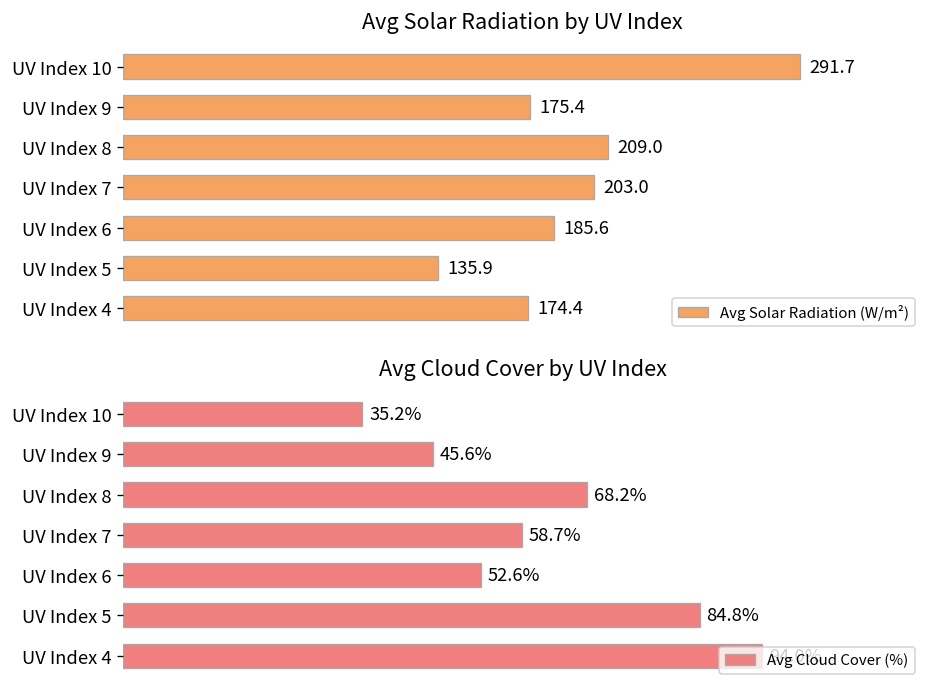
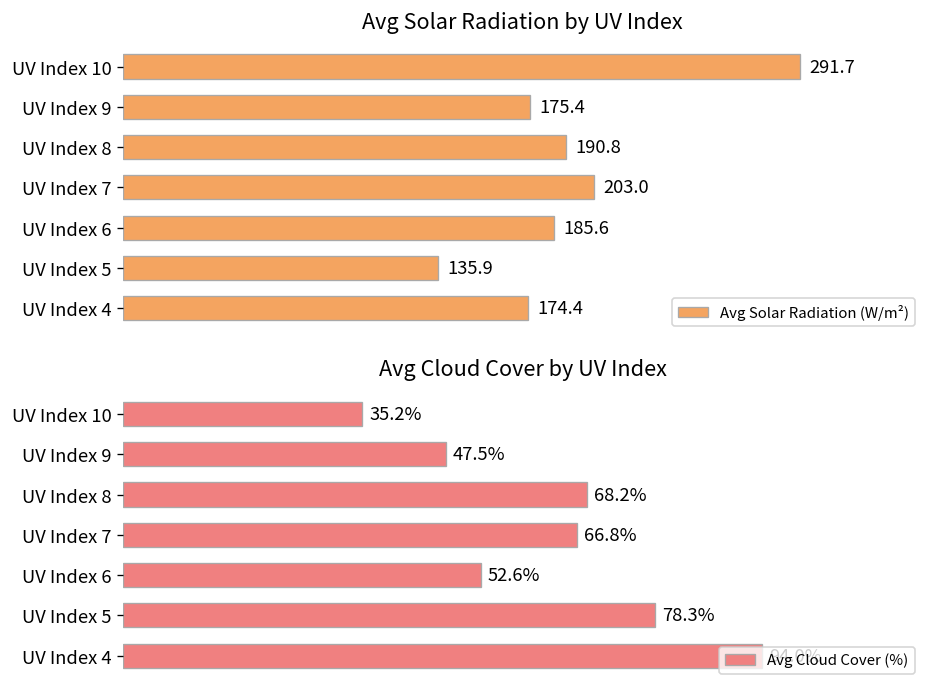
Avg Solar Radiation by UV Index, UV Index 8: 209.0 -> 190.8
Avg Cloud Cover by UV Index, UV Index 9: 45.6% -> 47.5%
Avg Cloud Cover by UV Index, UV Index 7: 58.7% -> 66.8%
Avg Cloud Cover by UV Index, UV Index 5: 84.8% -> 78.3%
